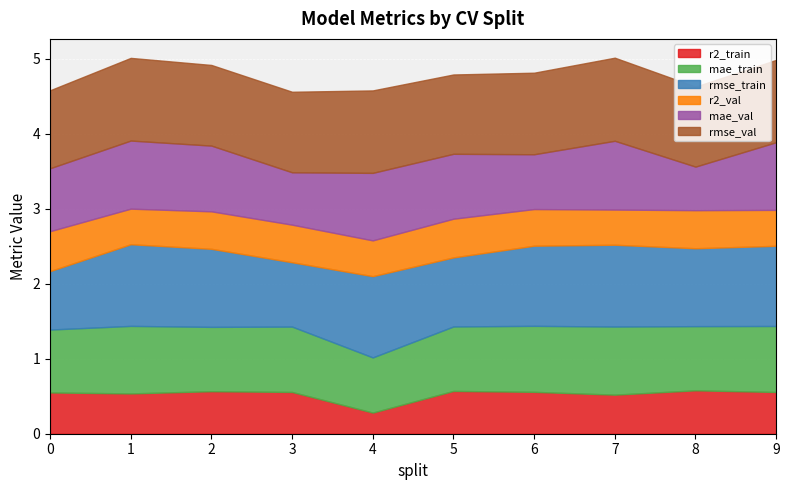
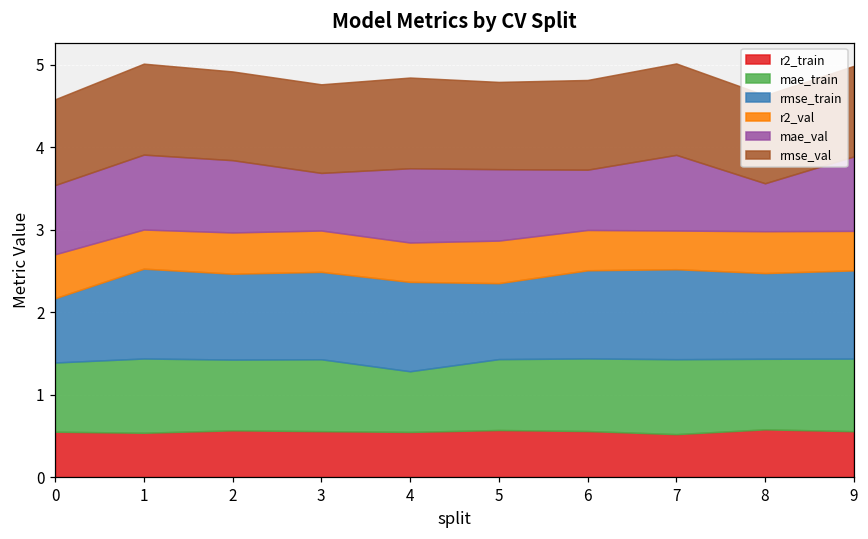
rmse_train, 3: 0.9 -> 1.1
r2_train, 4: 0.3 -> 0.5
